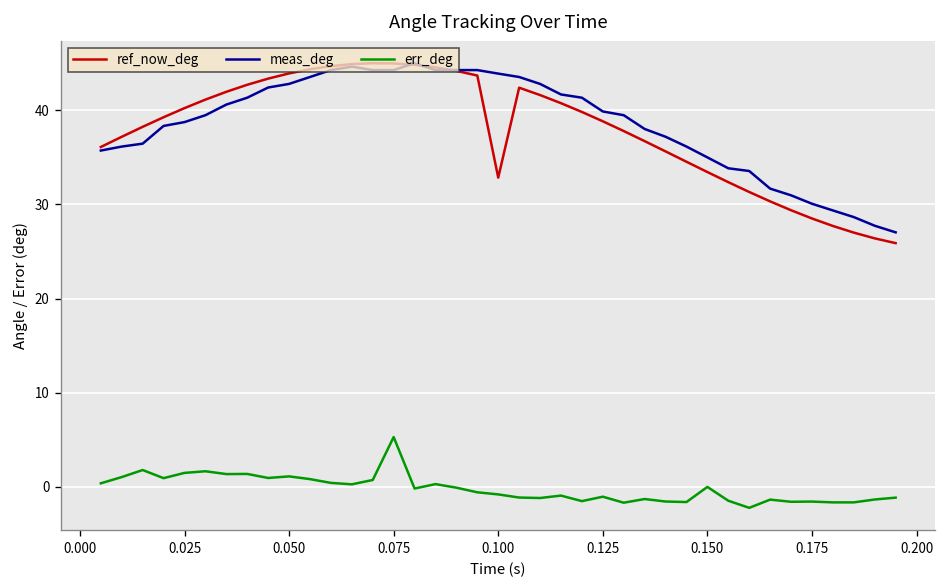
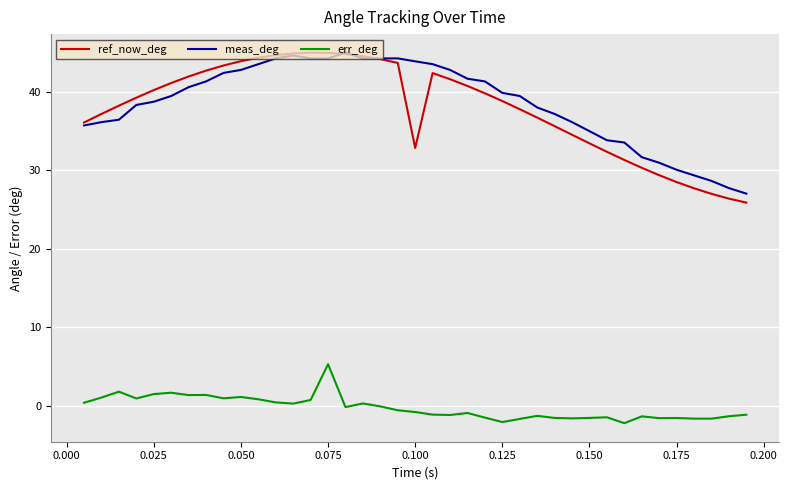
err_deg, 0.125: -1 -> -2
err_deg, 0.150: 0 -> -2
